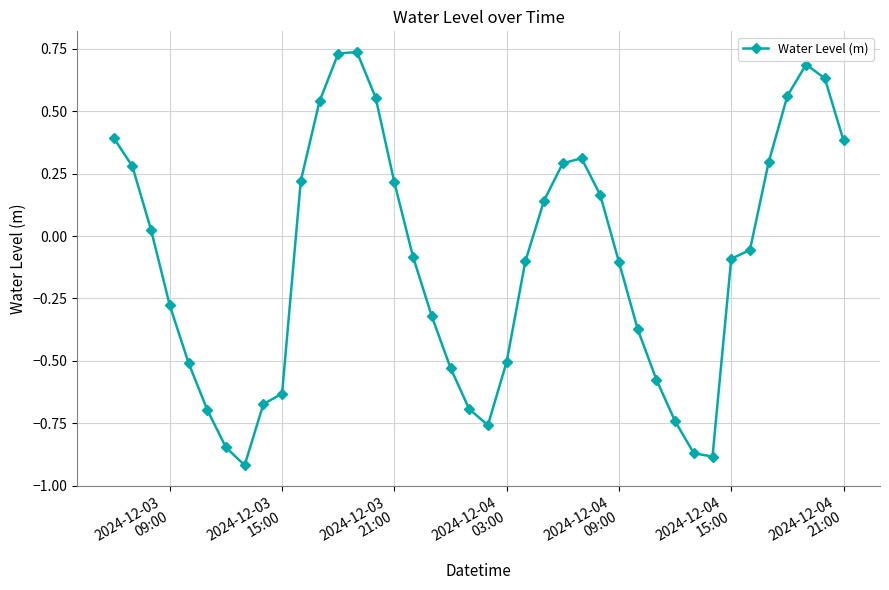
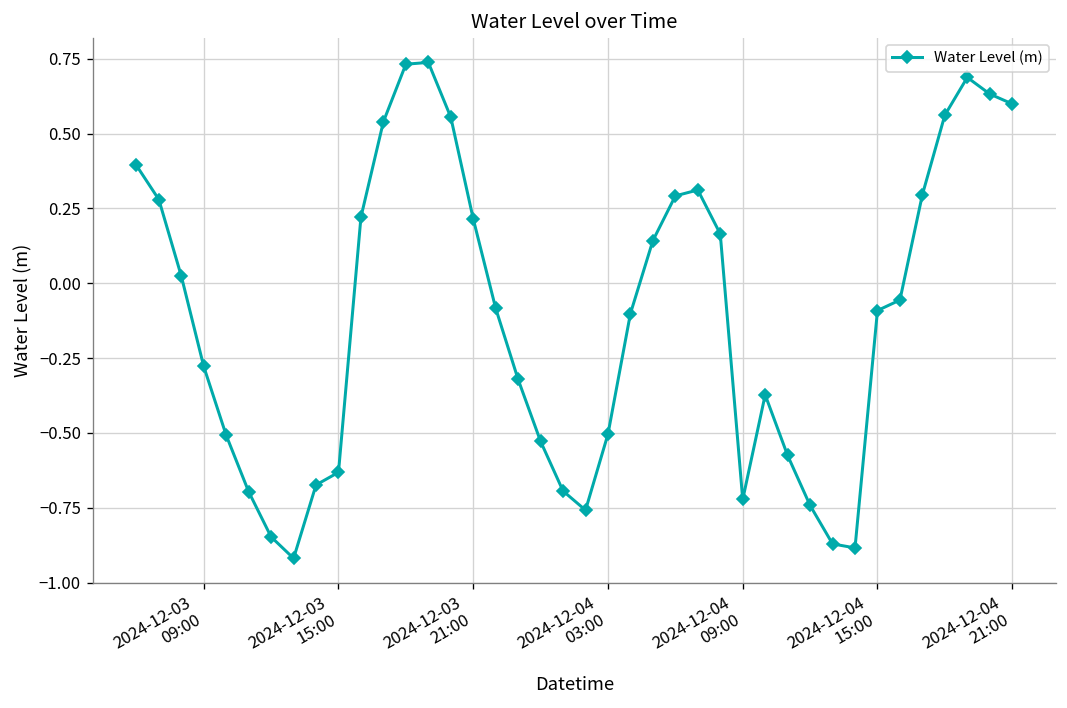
2024-12-04 09:00: -0.10 -> -0.72
2024-12-04 21:00: 0.38 -> 0.60
